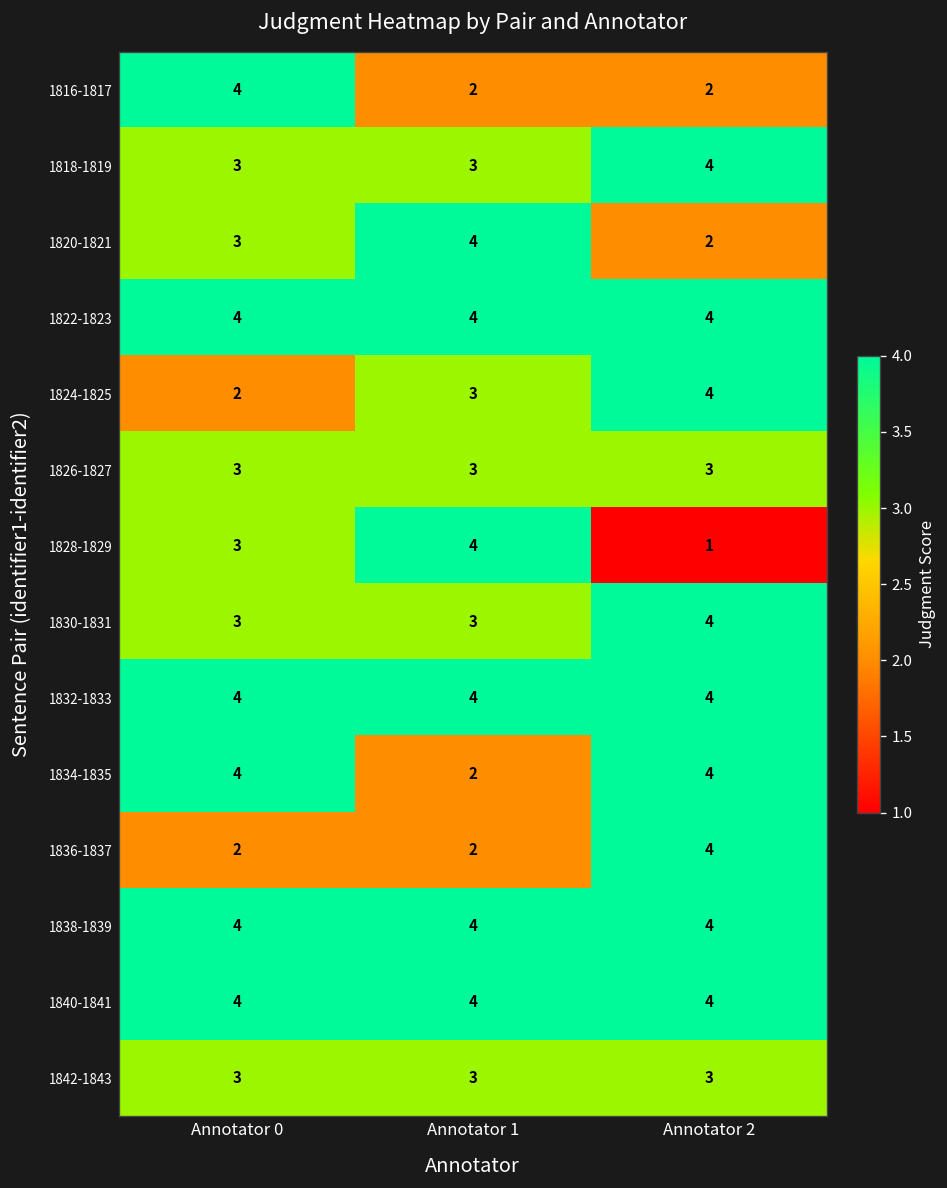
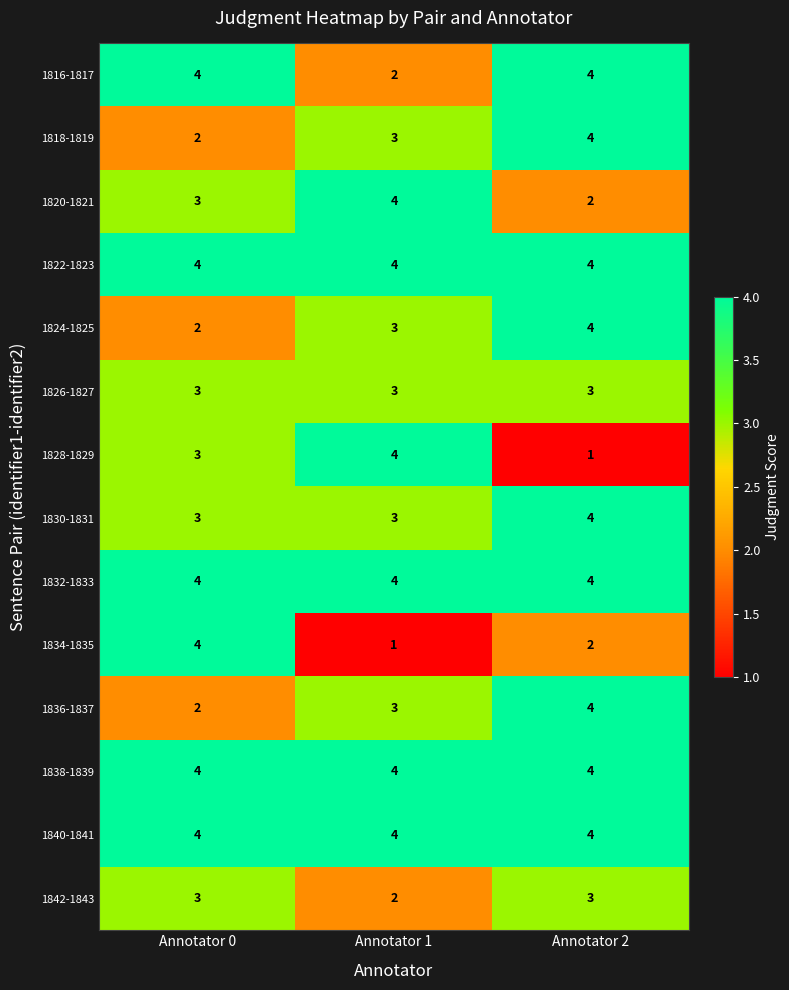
1816-1817, Annotator 2: 2 -> 4
1818-1819, Annotator 0: 3 -> 2
1834-1835, Annotator 1: 2 -> 1
1834-1835, Annotator 2: 4 -> 2
1836-1837, Annotator 1: 2 -> 3
1842-1843, Annotator 1: 3 -> 2
